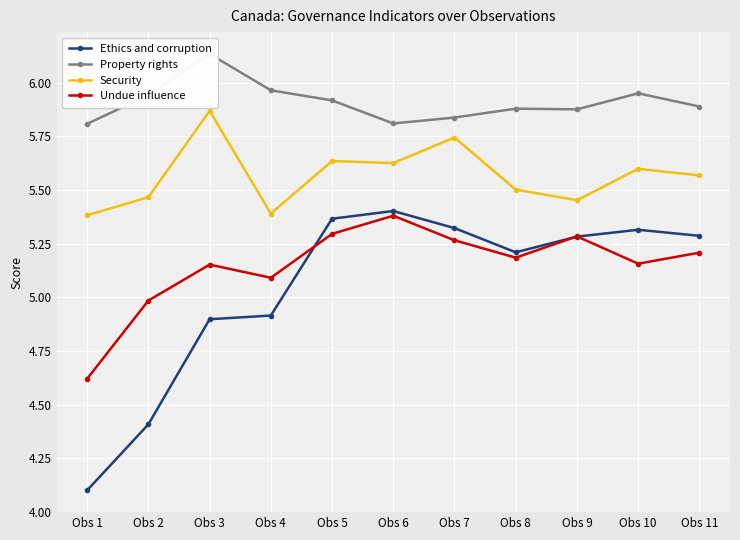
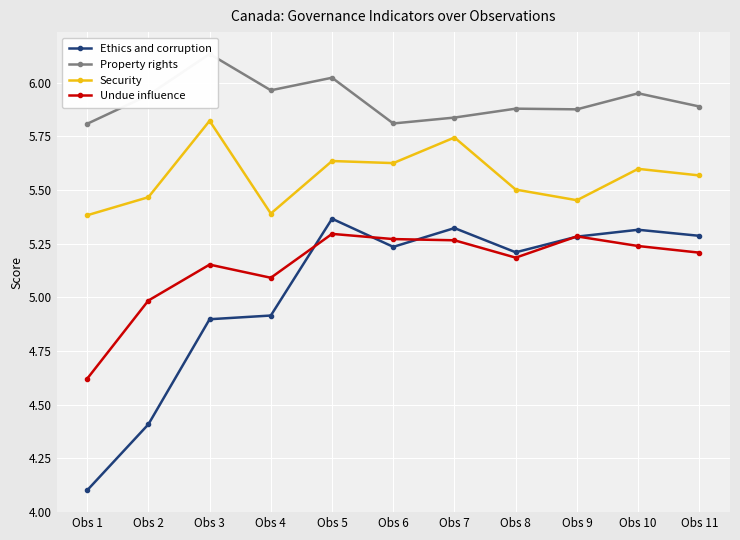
Security, Obs 3: 5.87 -> 5.82
Property rights, Obs 5: 5.92 -> 6.02
Ethics and corruption, Obs 6: 5.40 -> 5.24
Undue influence, Obs 6: 5.38 -> 5.27
Undue influence, Obs 10: 5.16 -> 5.24
